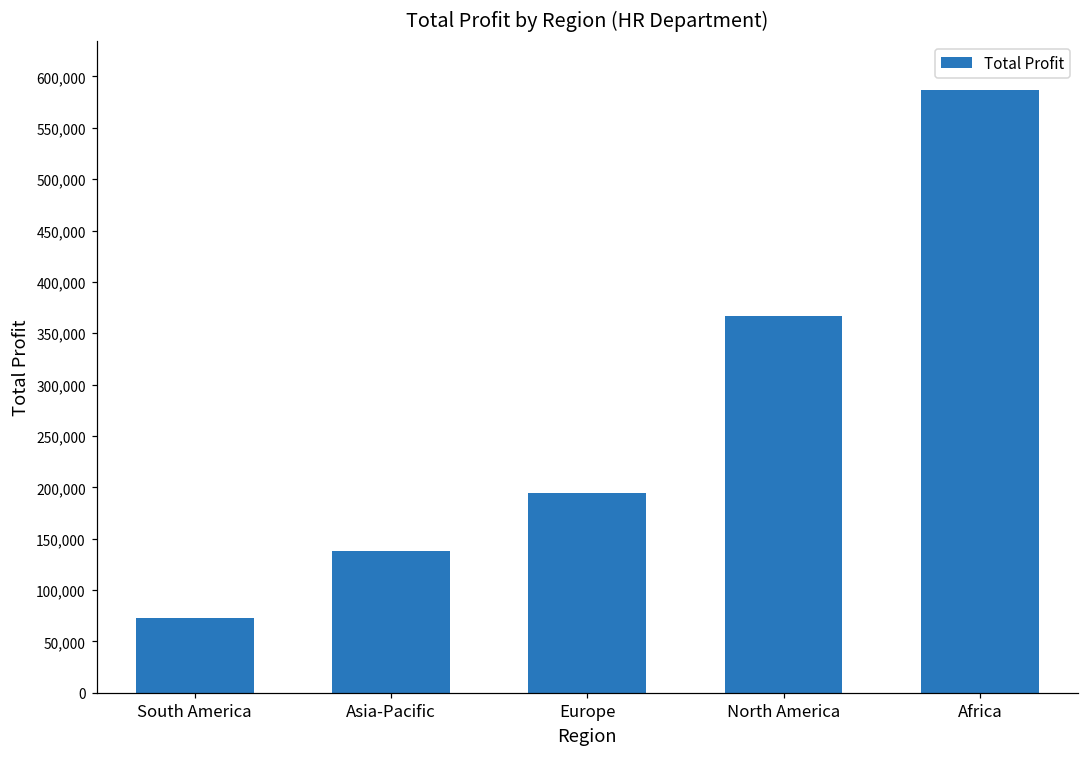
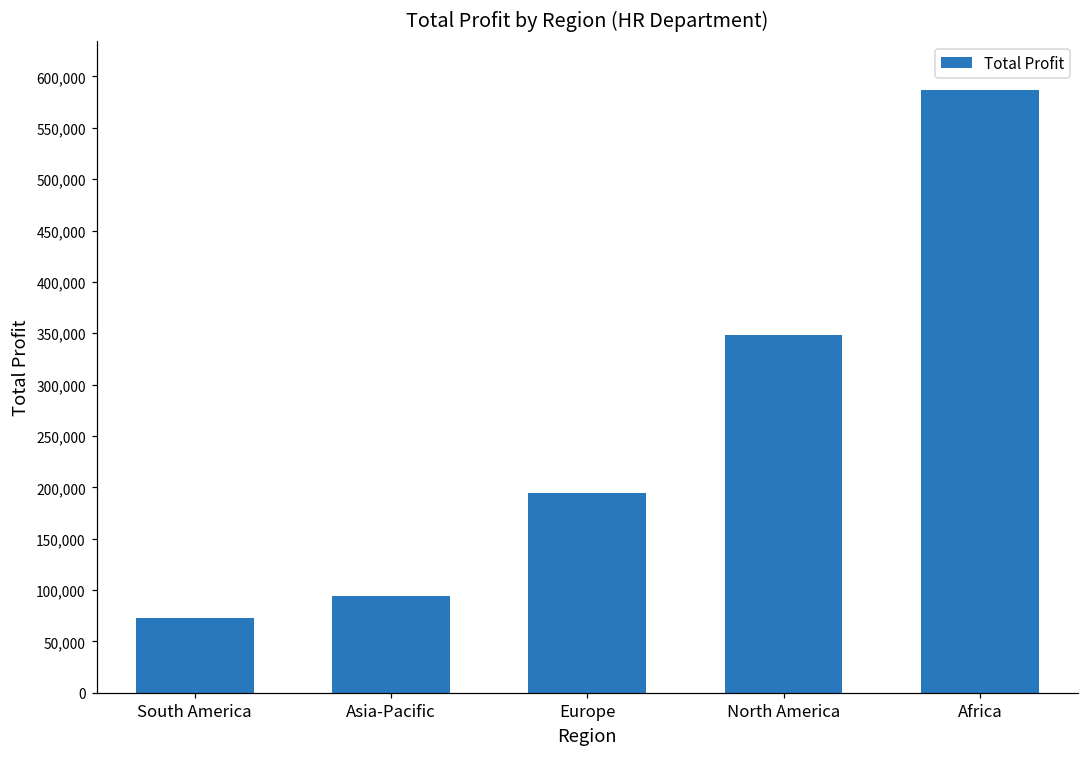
Asia-Pacific: 140,000 -> 90,000
North America: 370,000 -> 350,000
